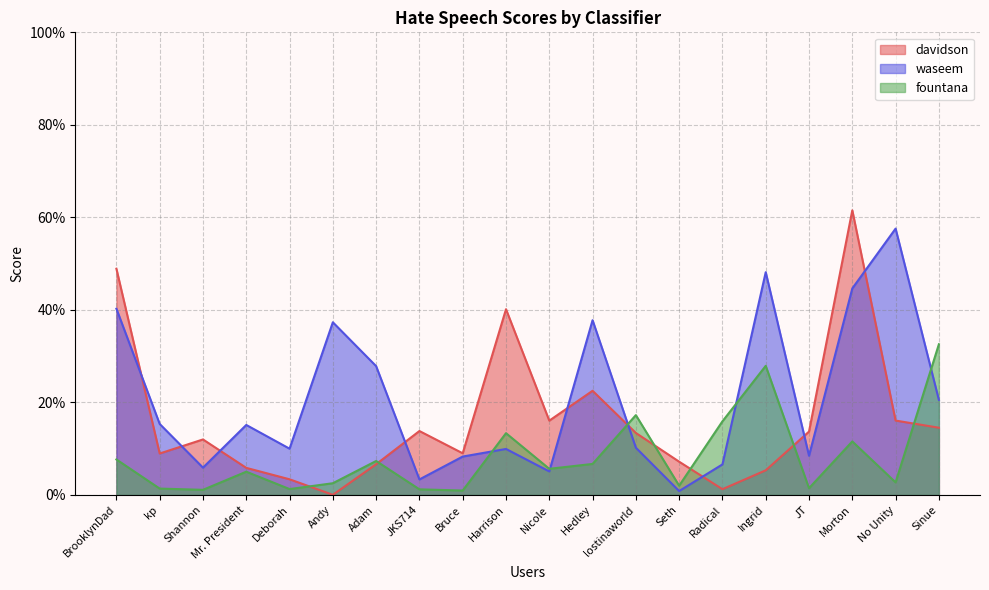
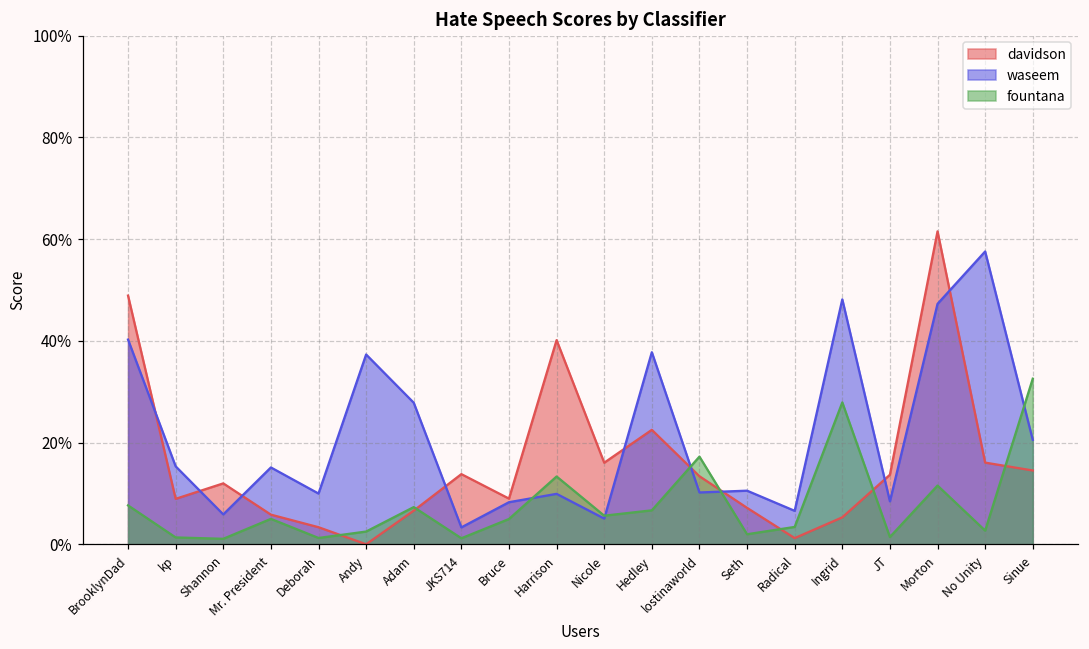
fountana, Bruce: 1% -> 5%
waseem, Seth: 1% -> 11%
fountana, Radical: 16% -> 3%
waseem, Morton: 45% -> 47%
